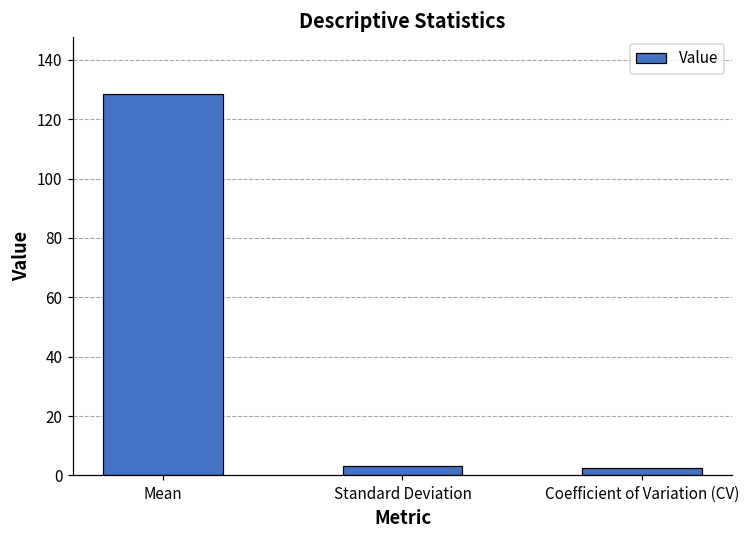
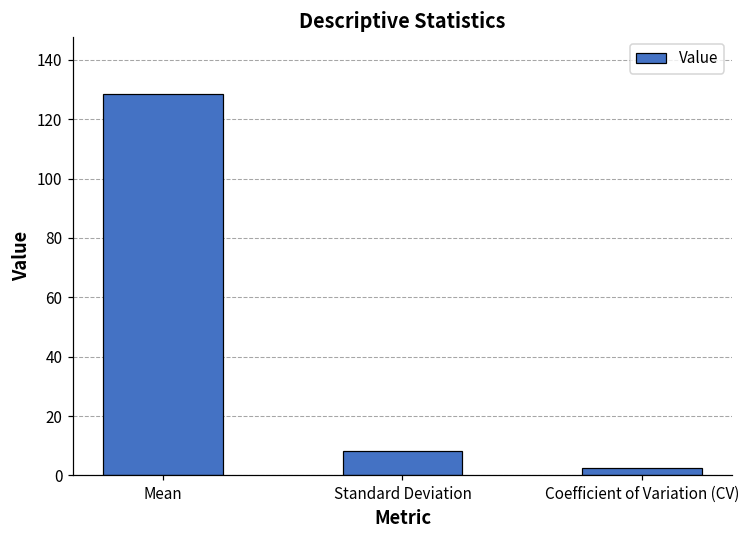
Standard Deviation: 3 -> 8
